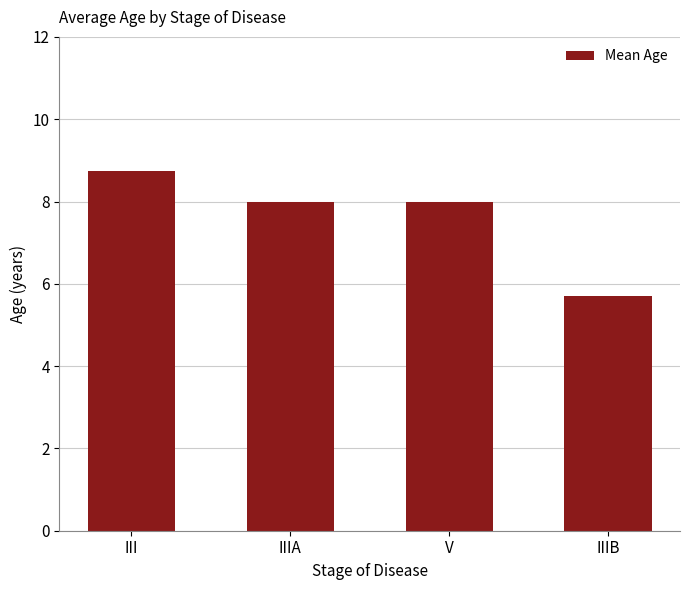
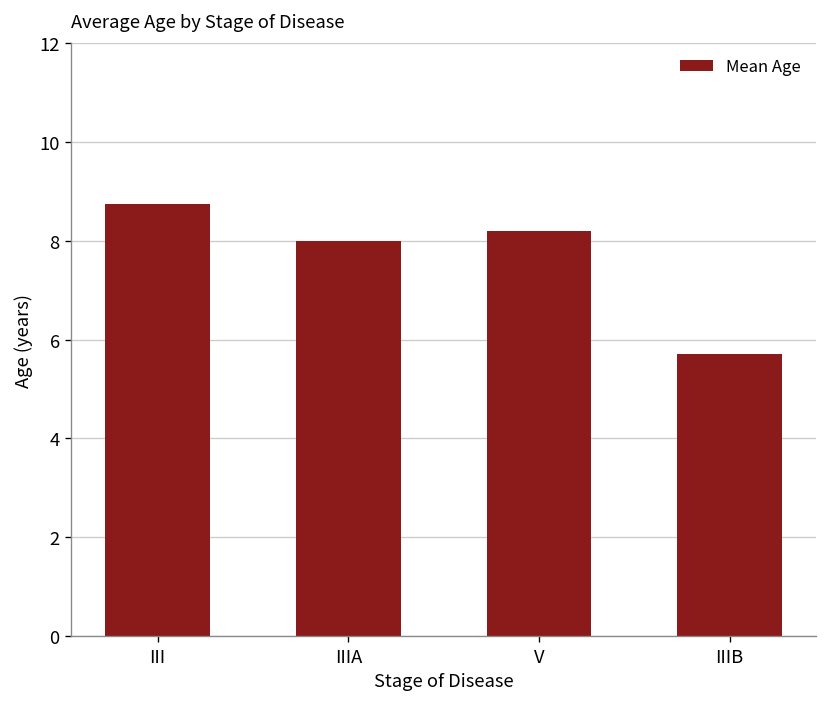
V: 8.0 -> 8.2
